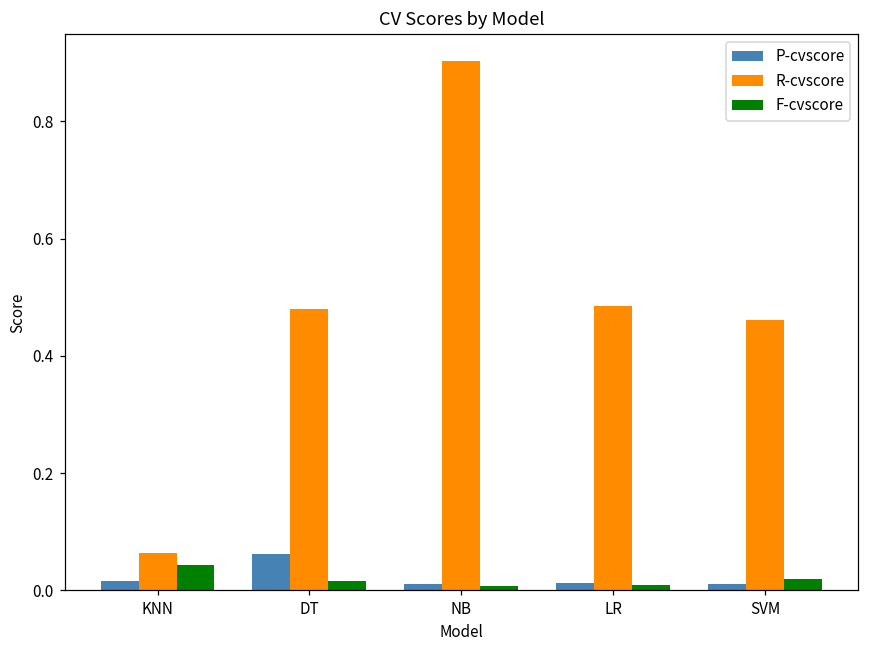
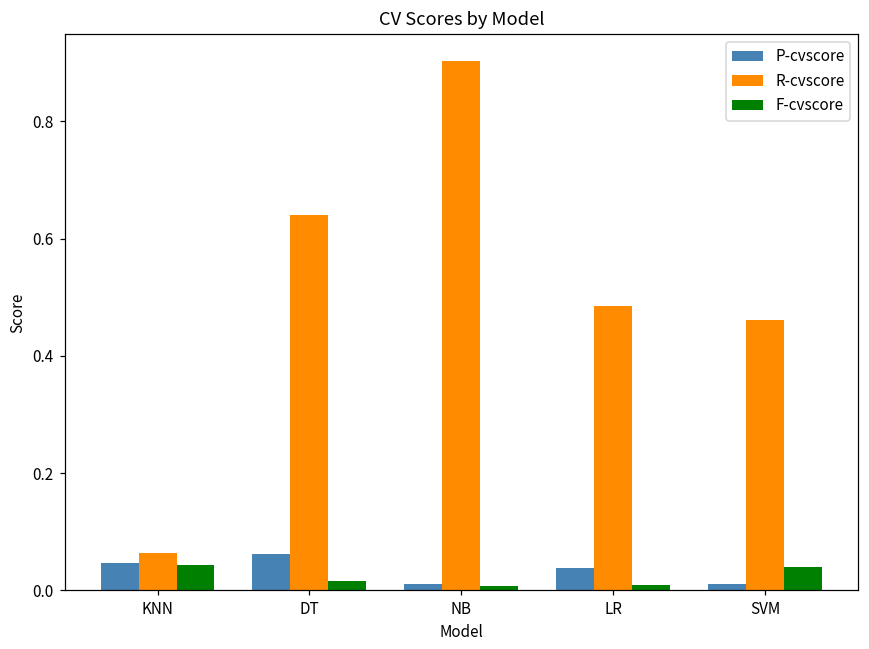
P-cvscore, KNN: 0.02 -> 0.05
R-cvscore, DT: 0.48 -> 0.64
P-cvscore, LR: 0.01 -> 0.04
F-cvscore, SVM: 0.02 -> 0.04
